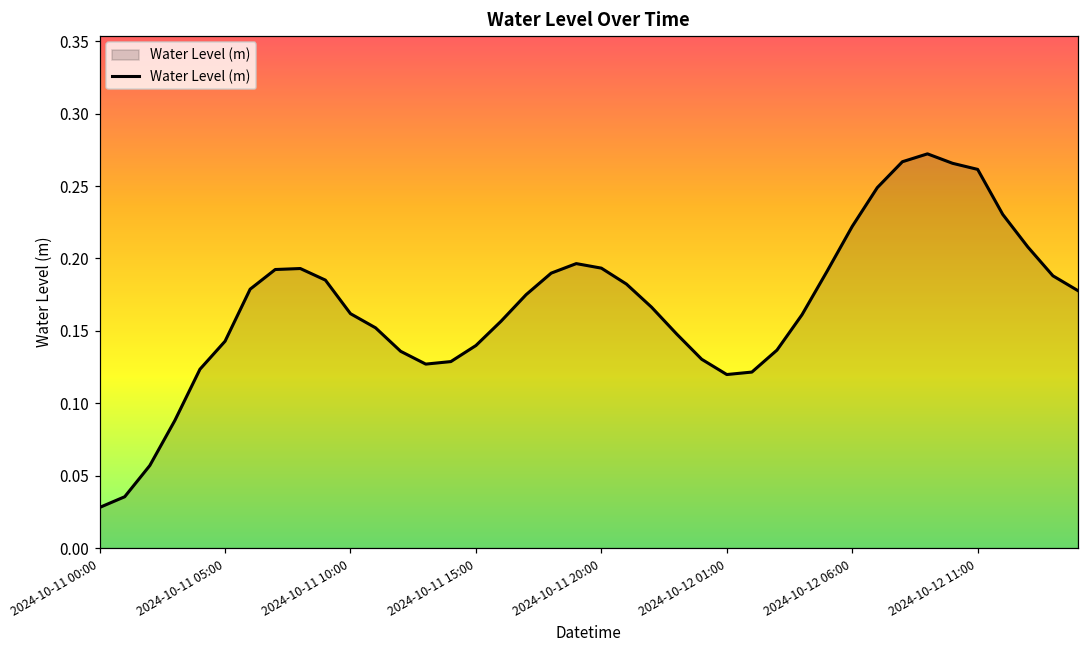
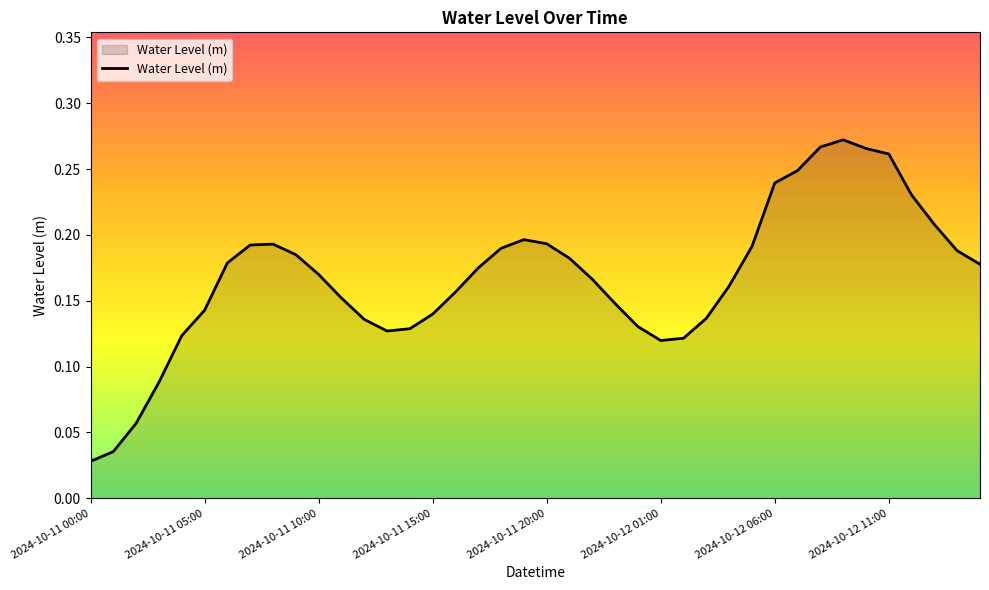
2024-10-11 10:00: 0.162 -> 0.170
2024-10-12 06:00: 0.222 -> 0.239
